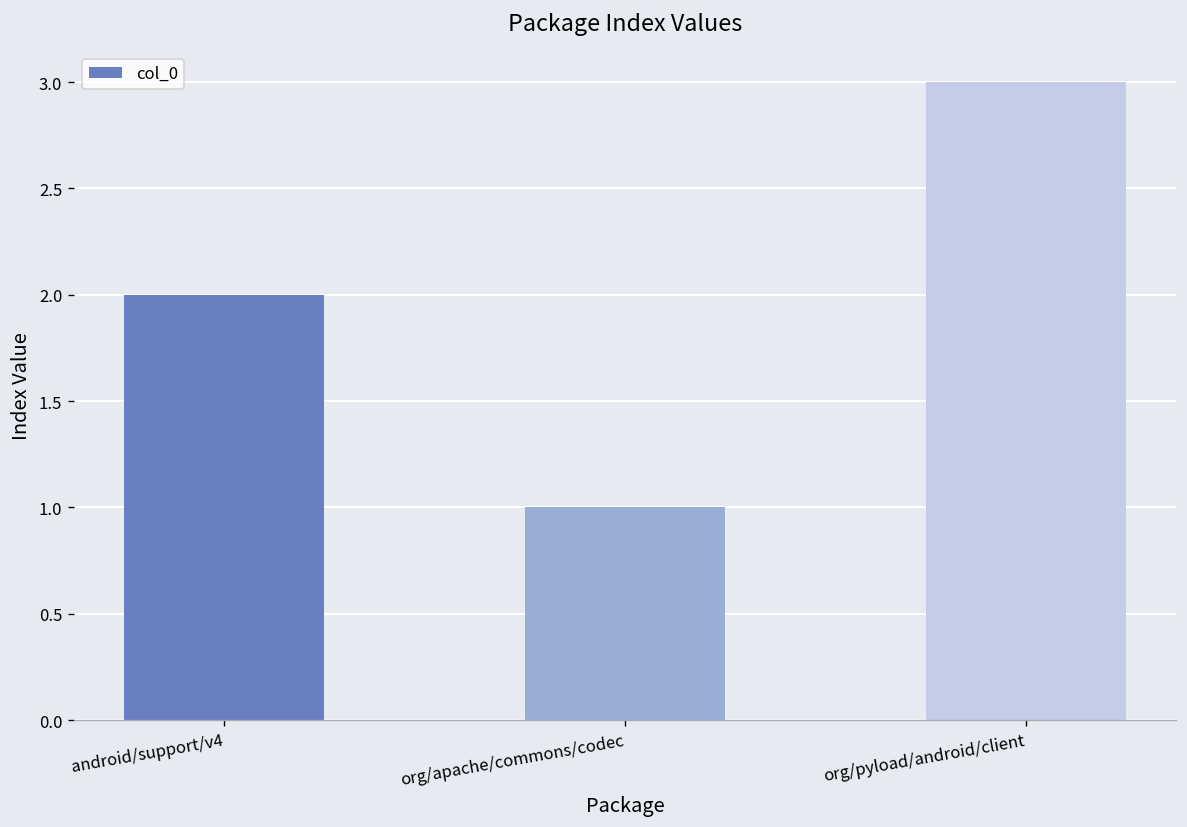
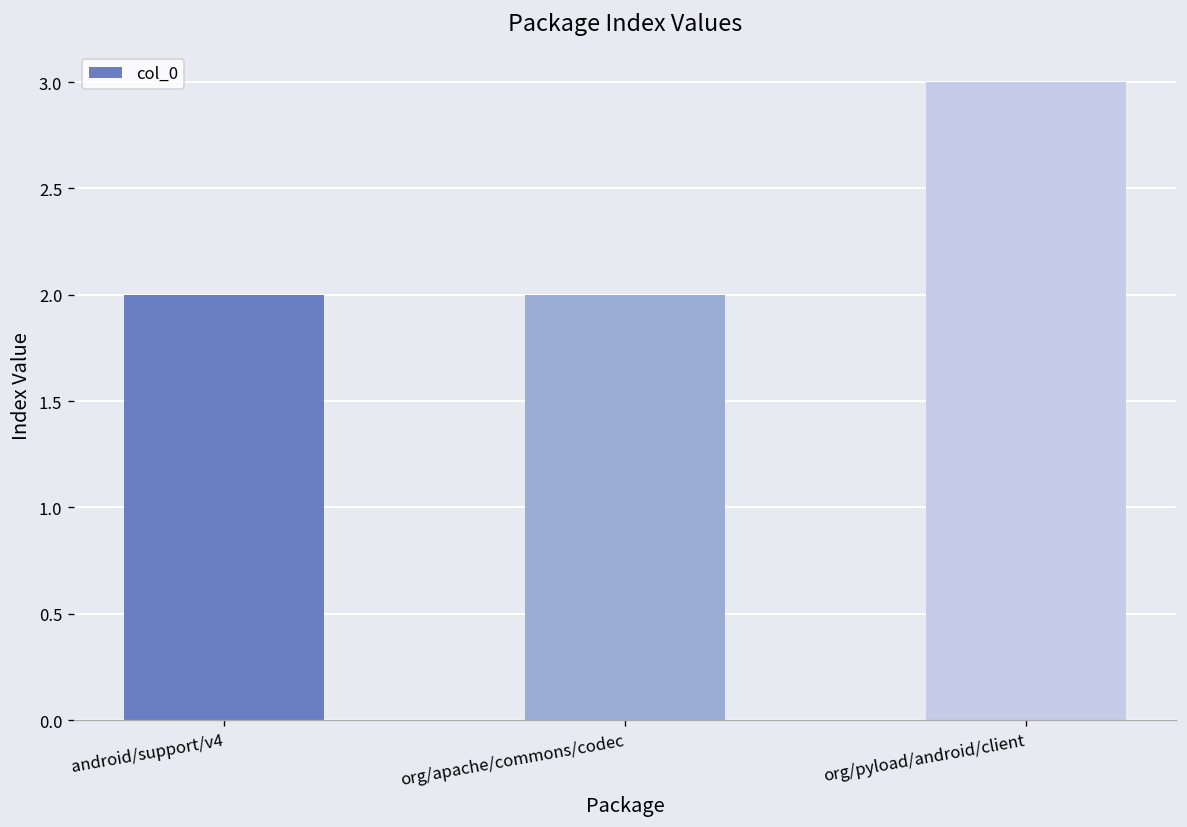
org/apache/commons/codec: 1 -> 2
